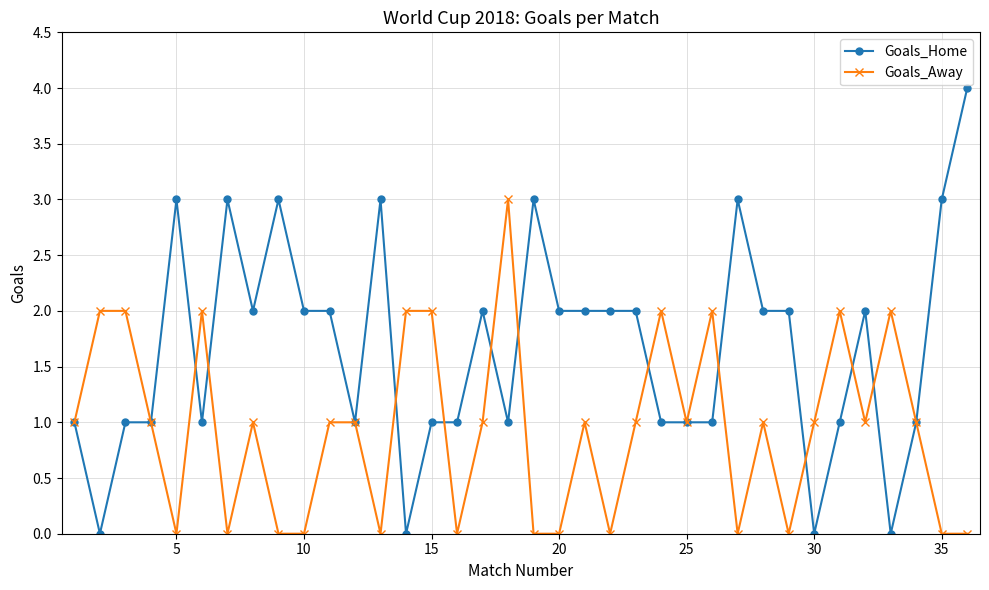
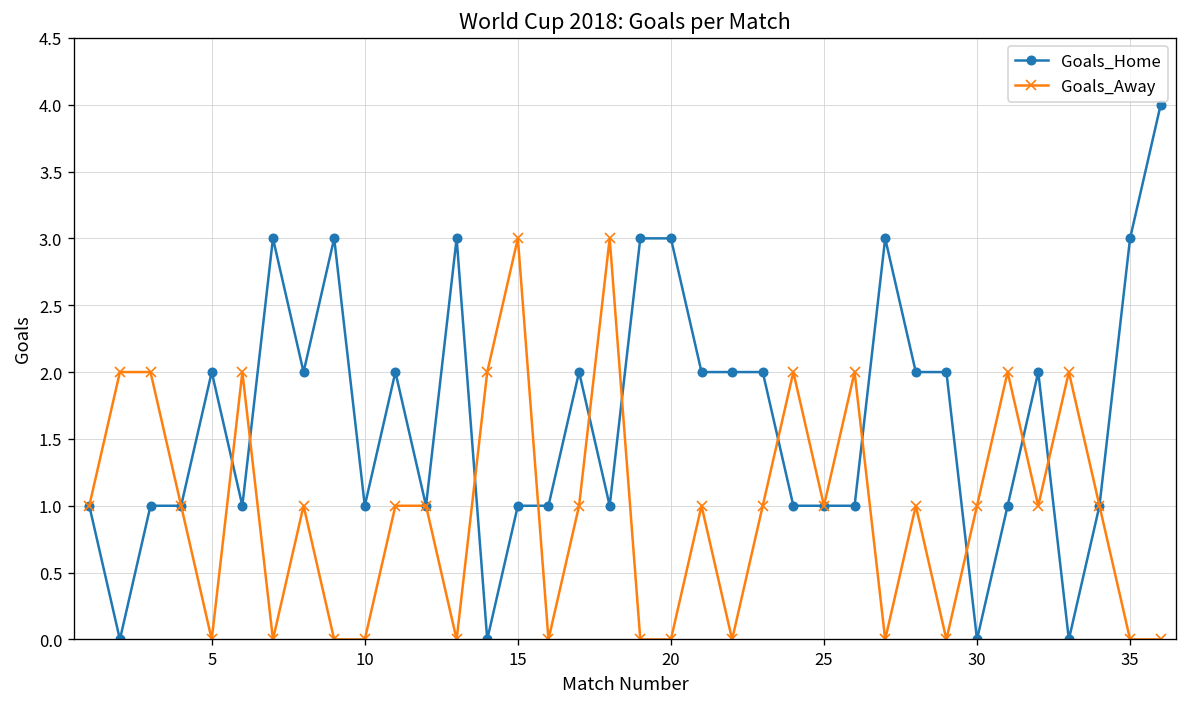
Goals_Home, 5: 3 -> 2
Goals_Home, 10: 2 -> 1
Goals_Away, 15: 2 -> 3
Goals_Home, 20: 2 -> 3
